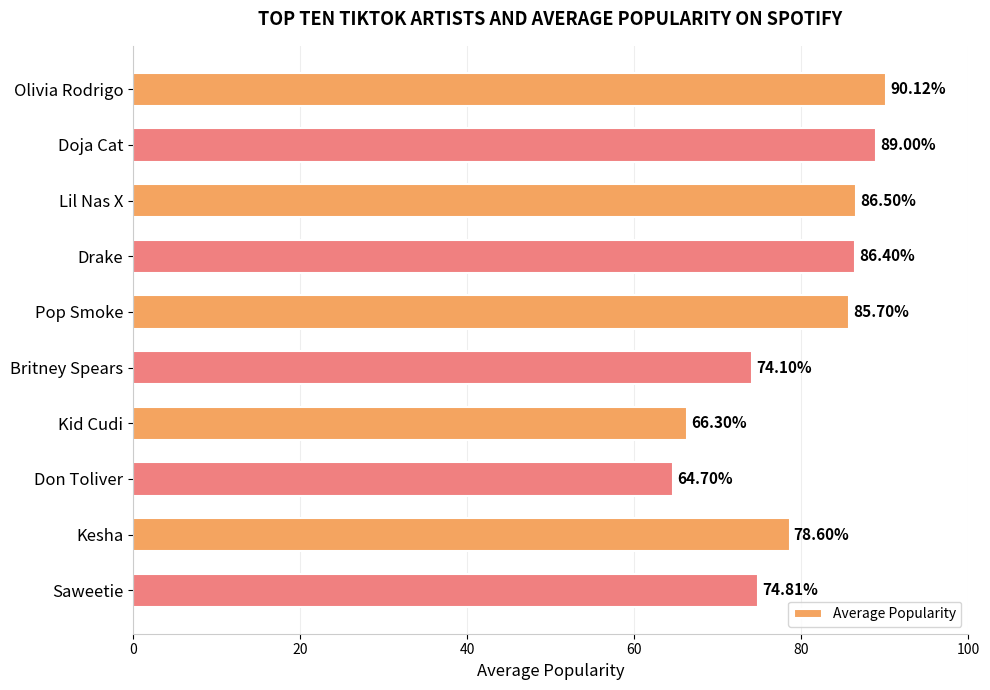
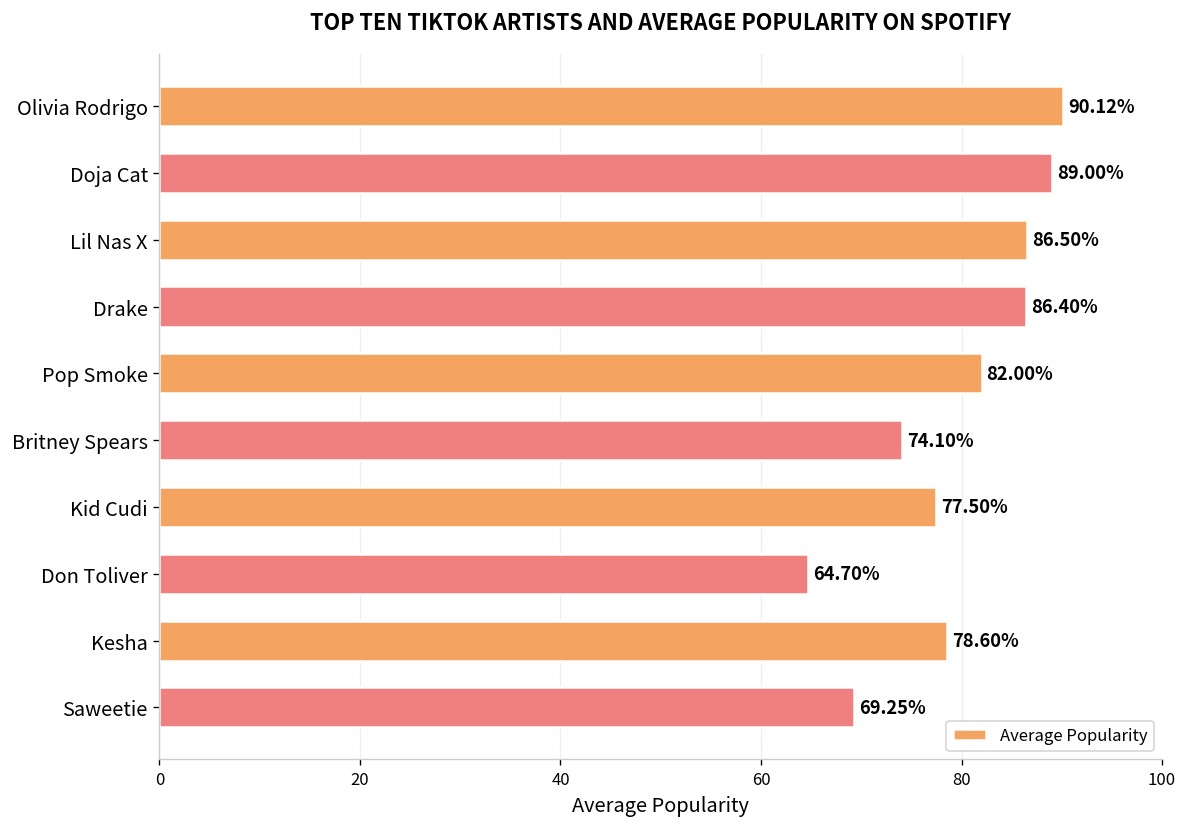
Pop Smoke: 85.70% -> 82.00%
Kid Cudi: 66.30% -> 77.50%
Saweetie: 74.81% -> 69.25%
